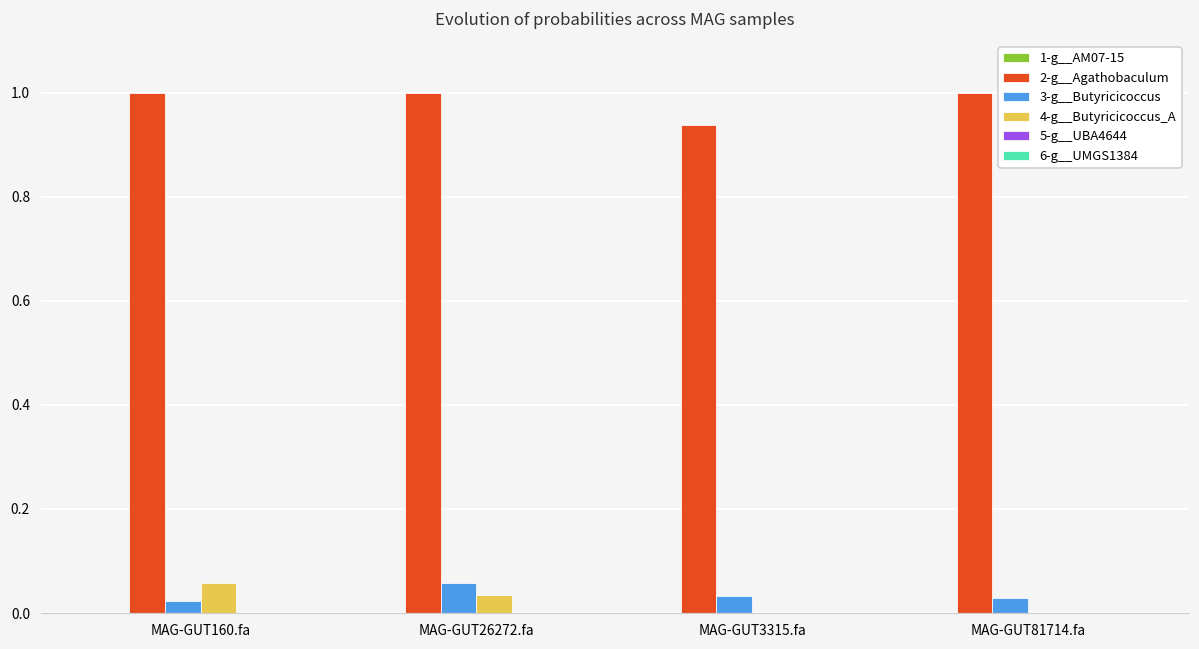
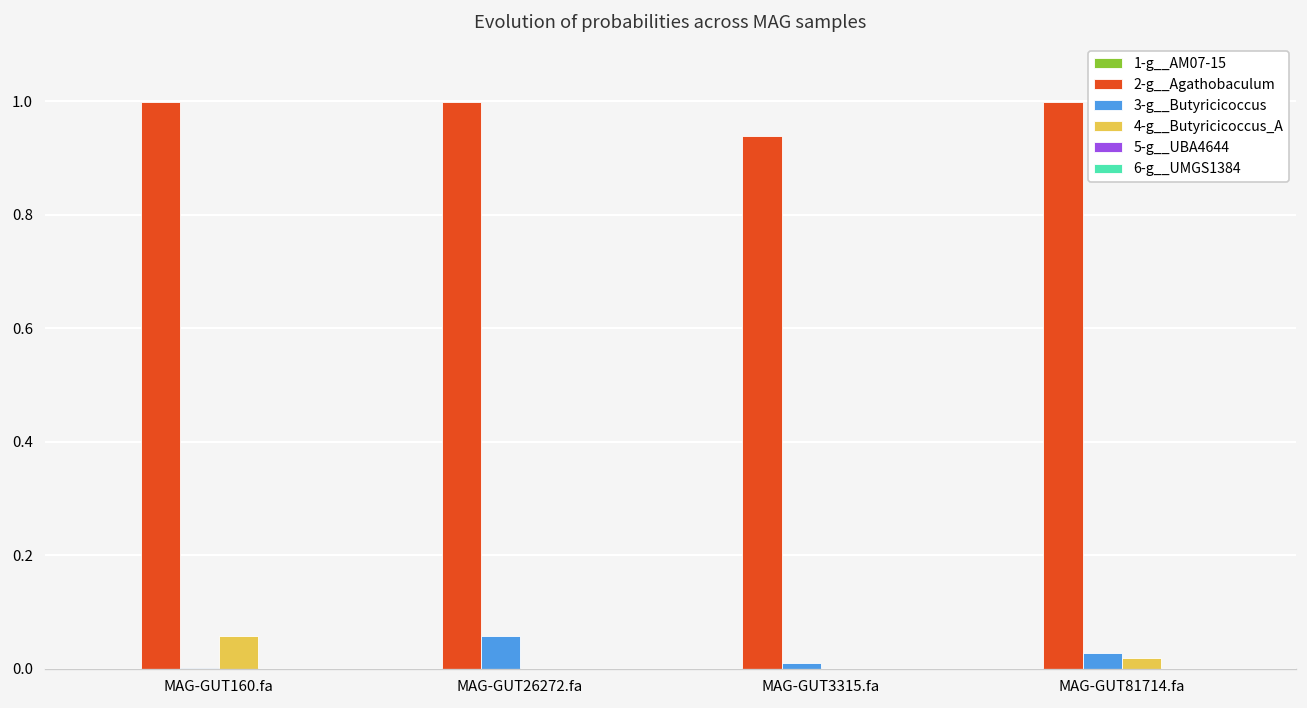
3-g__Butyricicoccus, MAG-GUT160.fa: 0.02 -> 0.00
4-g__Butyricicoccus_A, MAG-GUT26272.fa: 0.03 -> 0.00
3-g__Butyricicoccus, MAG-GUT3315.fa: 0.03 -> 0.01
4-g__Butyricicoccus_A, MAG-GUT81714.fa: 0.00 -> 0.02
